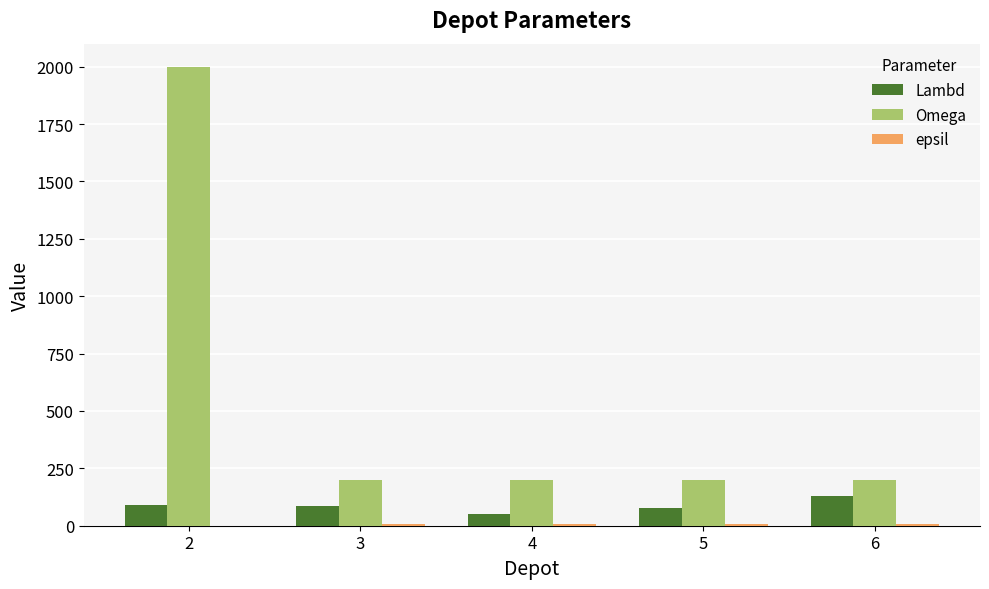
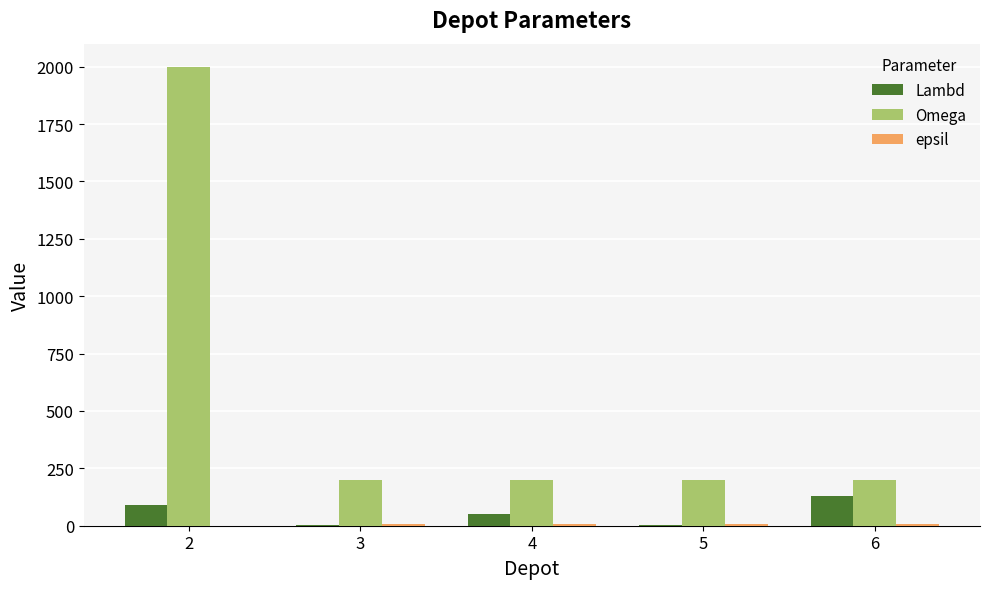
Lambd, 3: 90 -> 0
Lambd, 5: 80 -> 0
